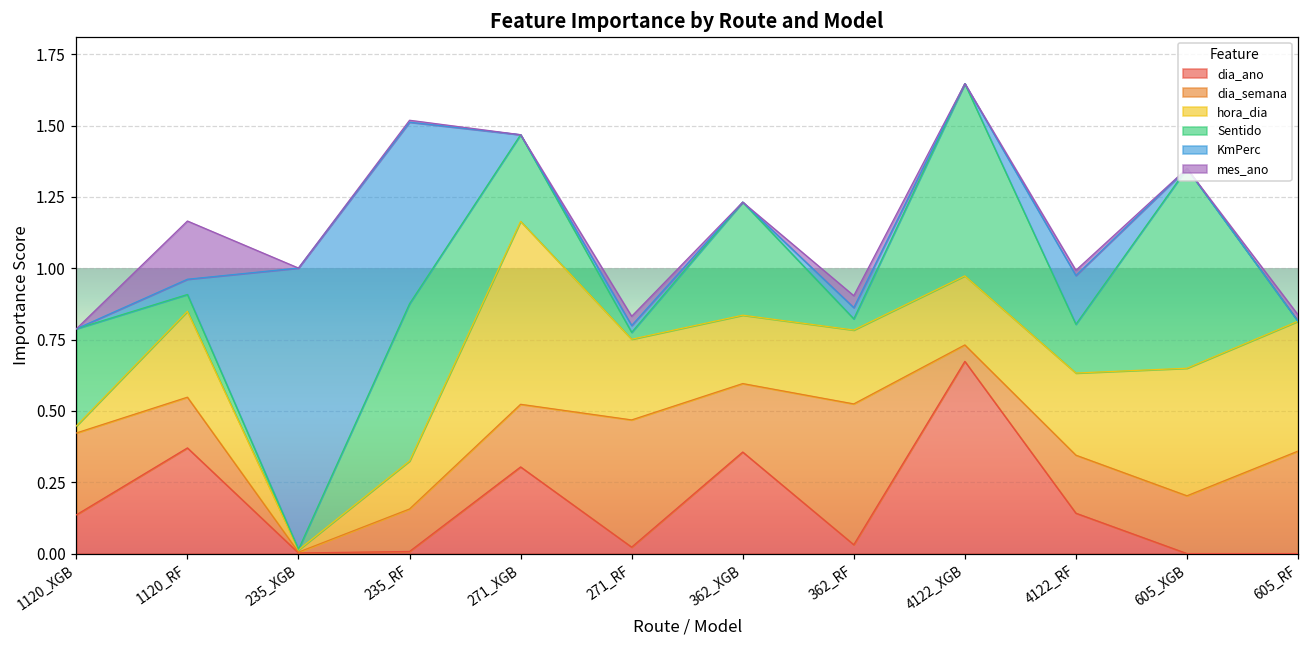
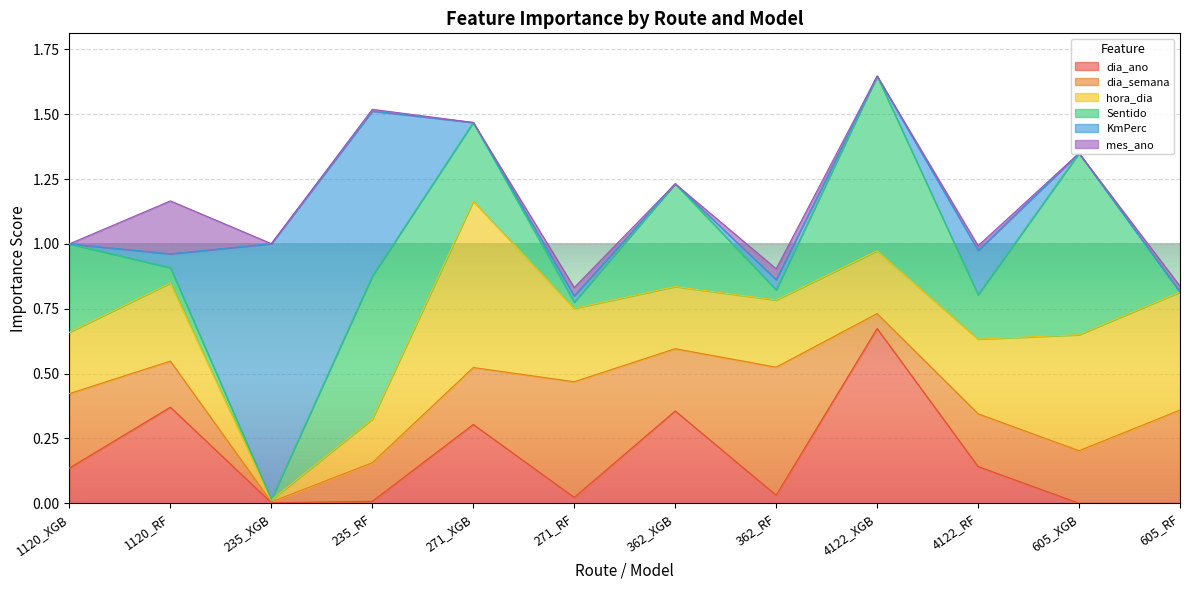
hora_dia, 1120_XGB: 0.02 -> 0.24
